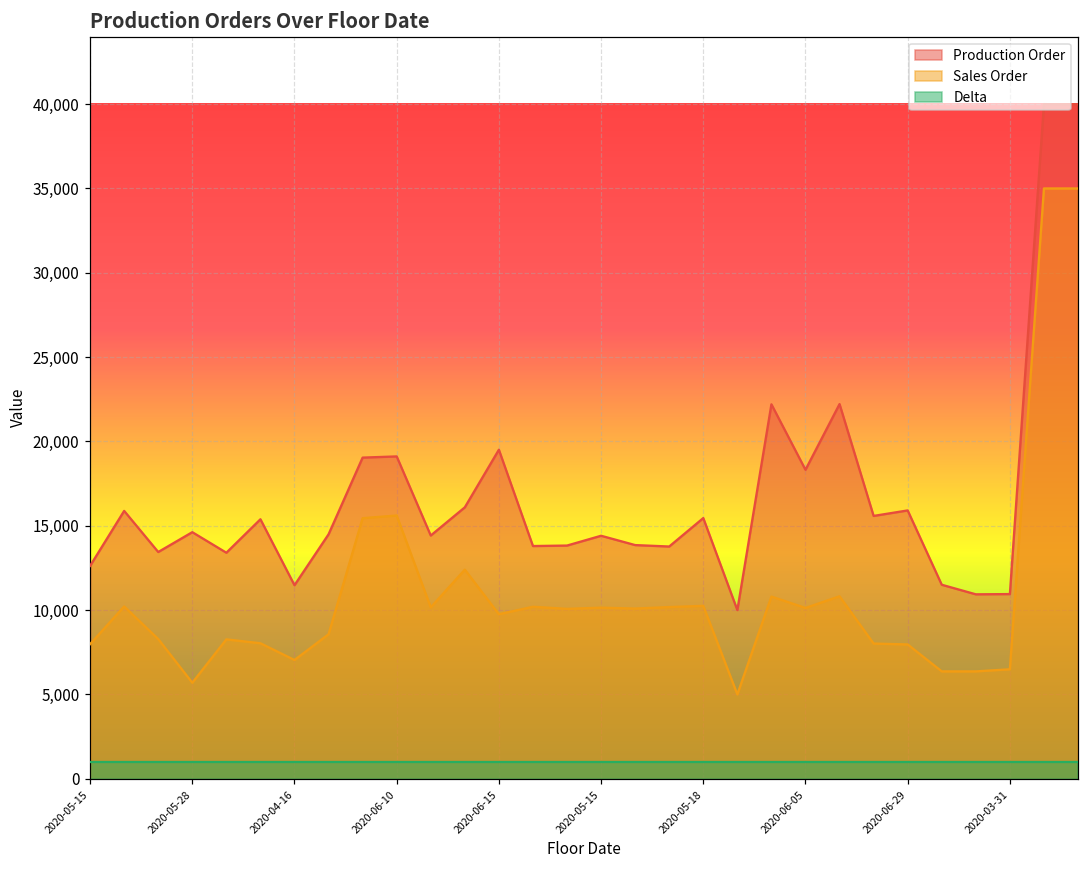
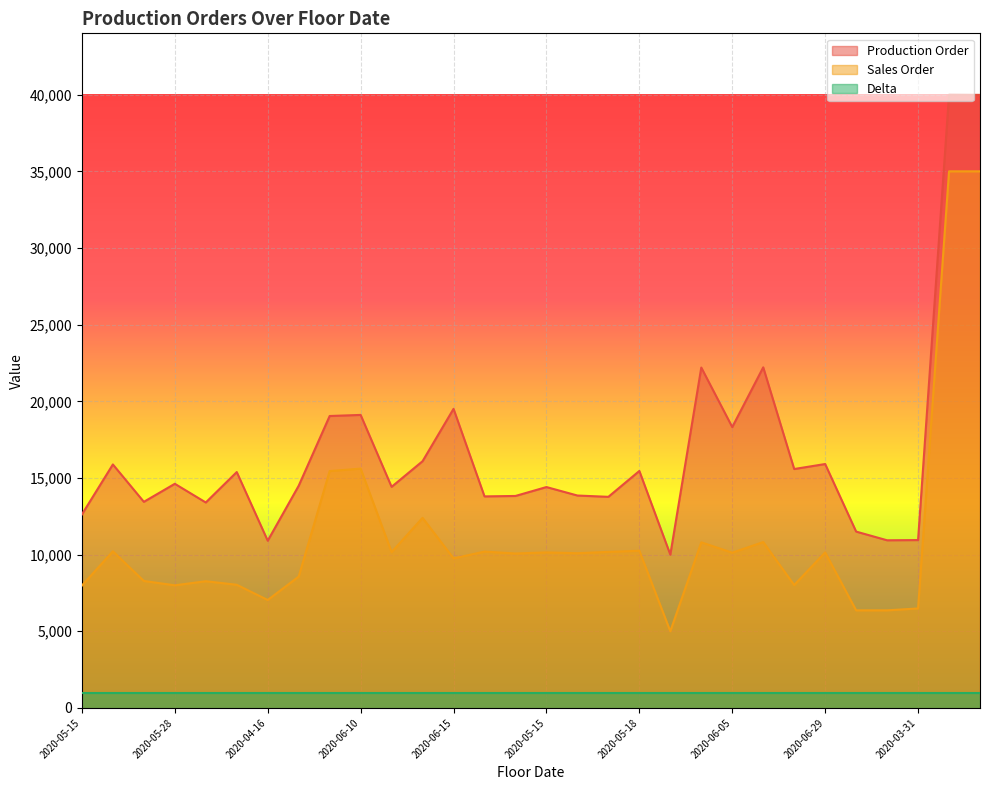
Sales Order, 2020-05-28: 5,700 -> 8,000
Production Order, 2020-04-16: 11,500 -> 10,900
Sales Order, 2020-06-29: 8,000 -> 10,100
